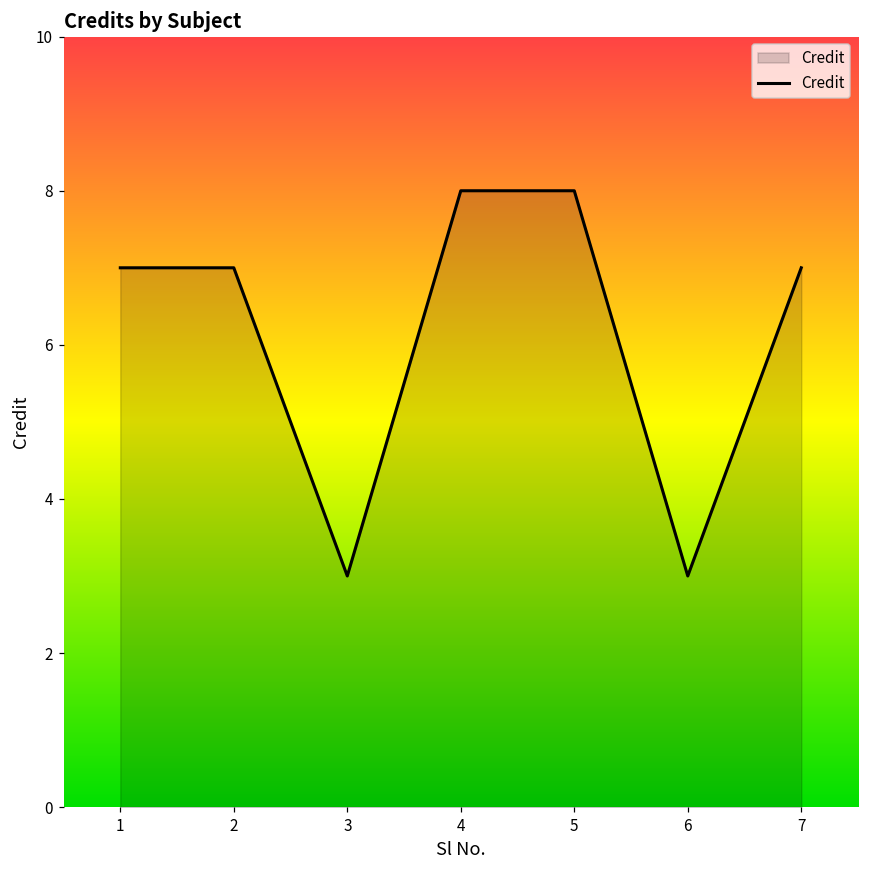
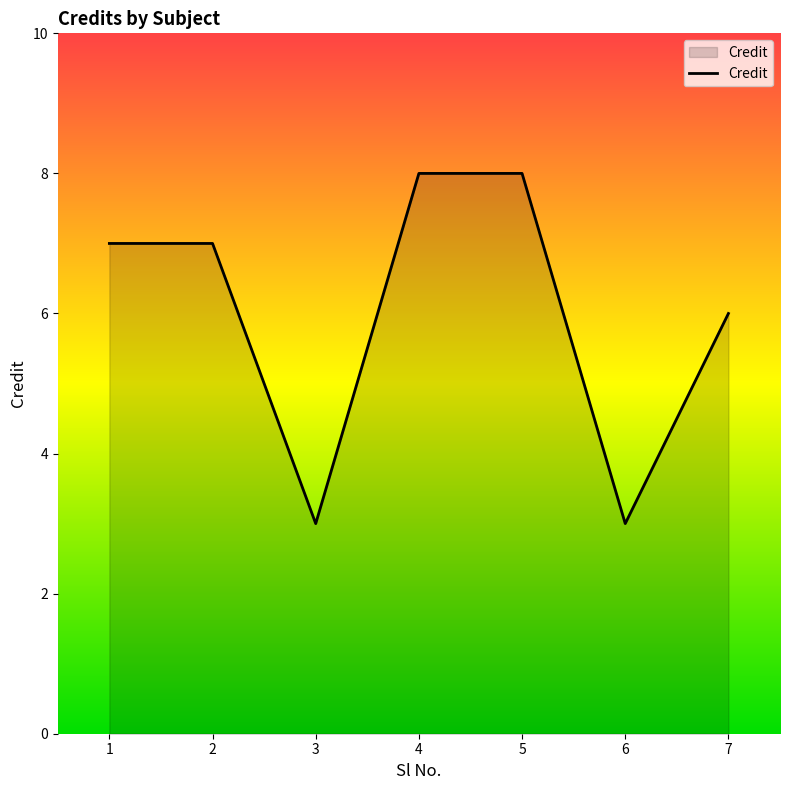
7: 7 -> 6
